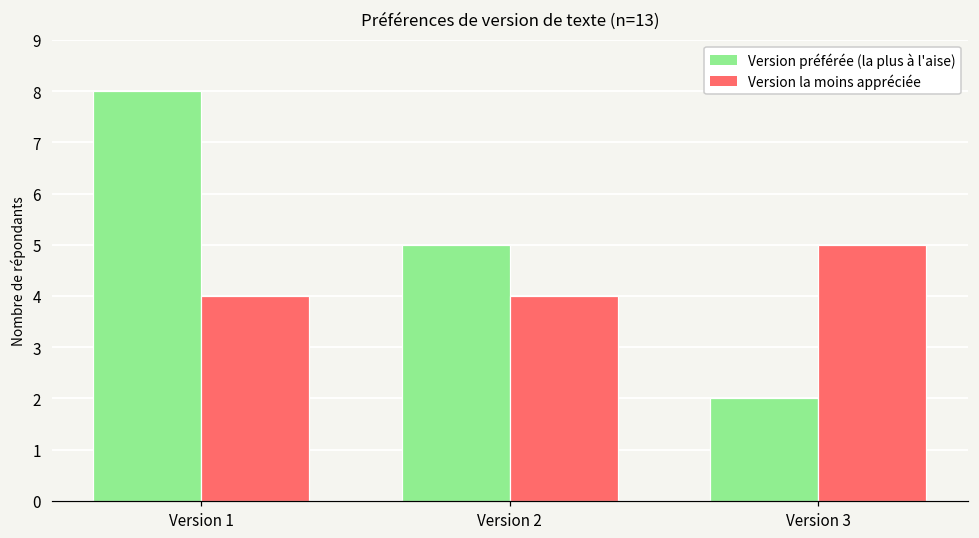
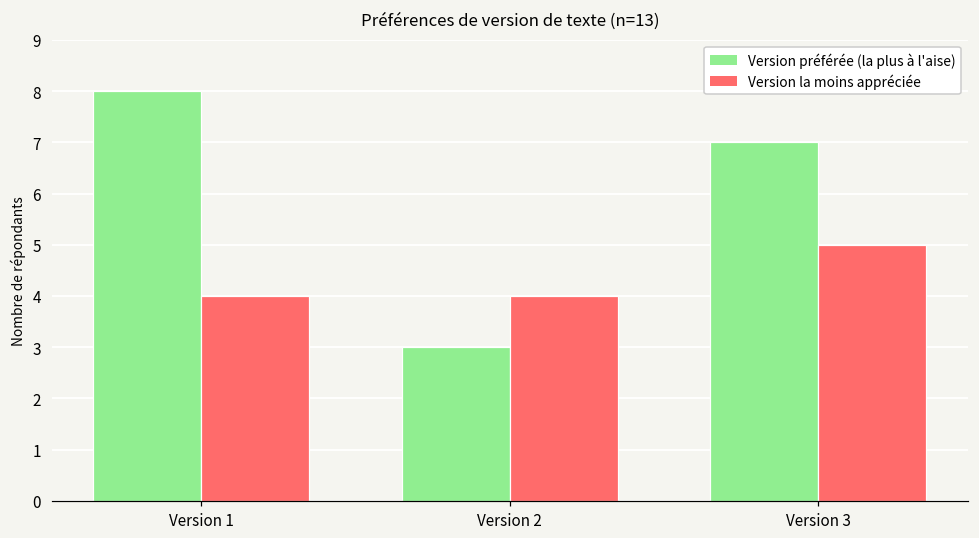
Version préférée (la plus à l'aise), Version 2: 5 -> 3
Version préférée (la plus à l'aise), Version 3: 2 -> 7
